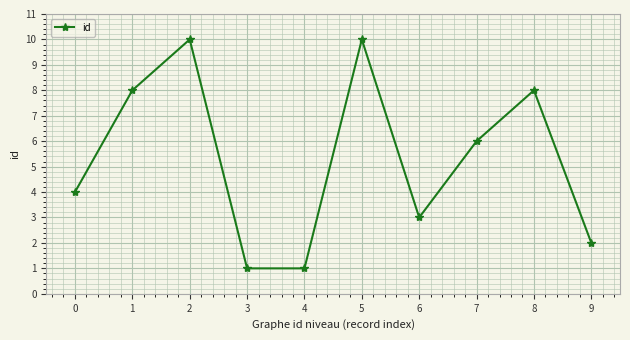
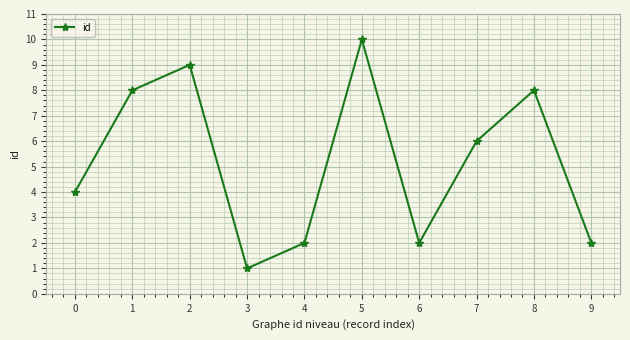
2: 10 -> 9
4: 1 -> 2
6: 3 -> 2
